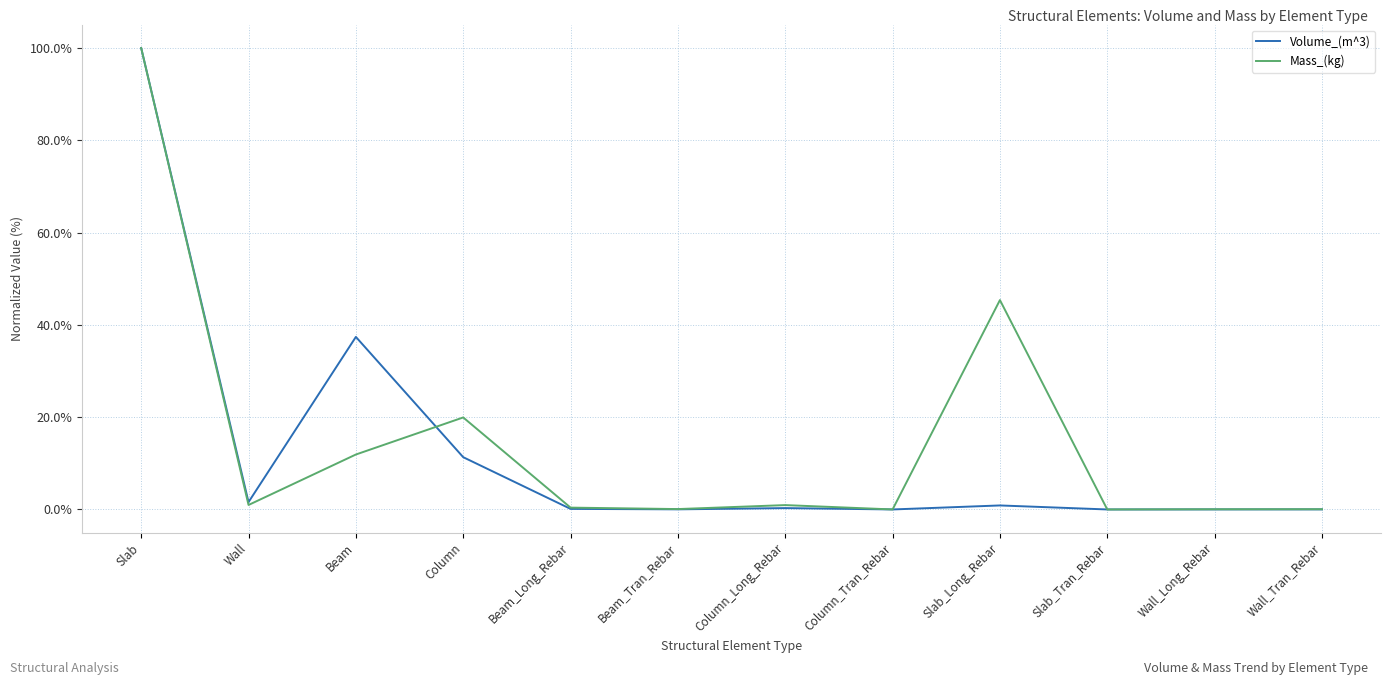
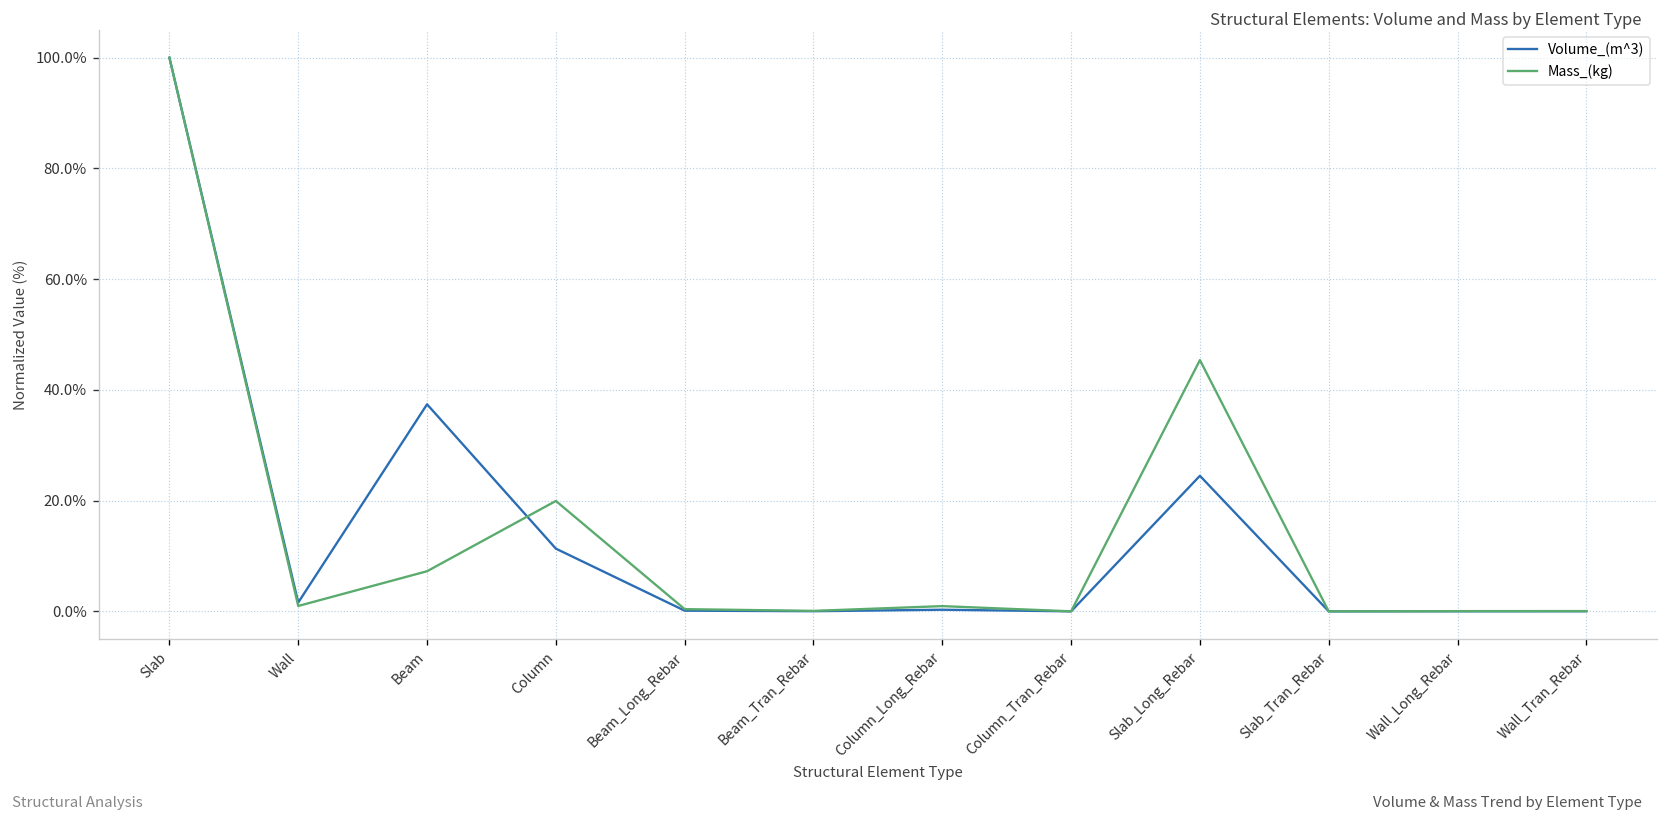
Mass_(kg), Beam: 12% -> 7%
Volume_(m^3), Slab_Long_Rebar: 1% -> 24%
